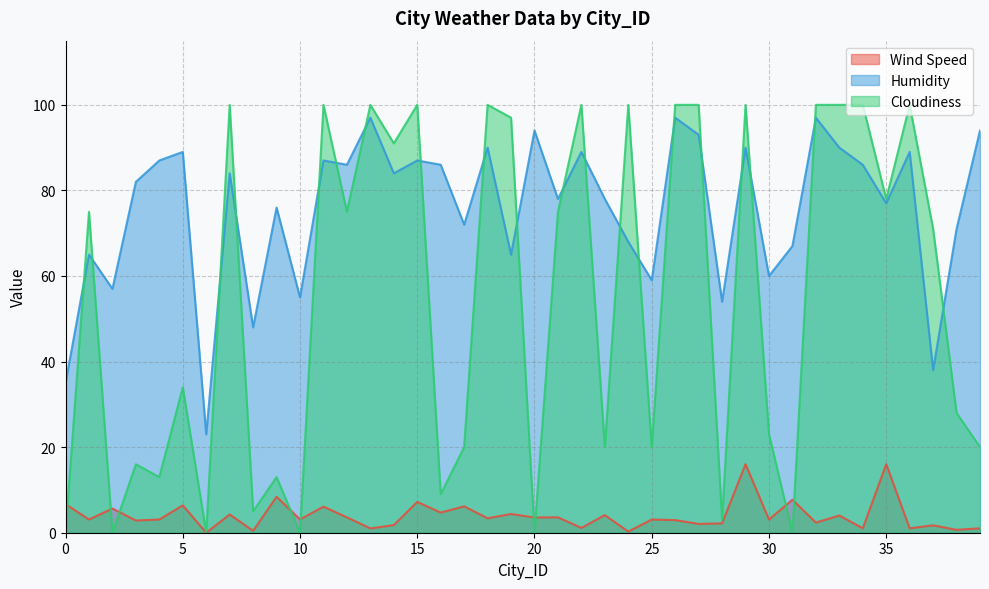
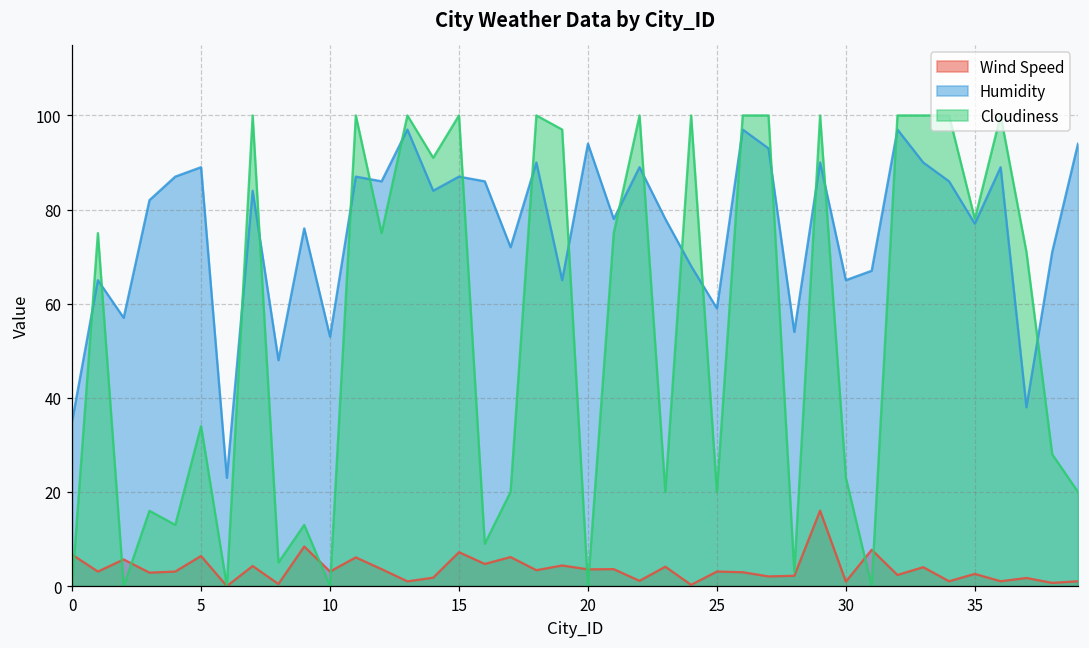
Humidity, 10: 55 -> 53
Wind Speed, 30: 3 -> 1
Humidity, 30: 60 -> 65
Wind Speed, 35: 16 -> 3
